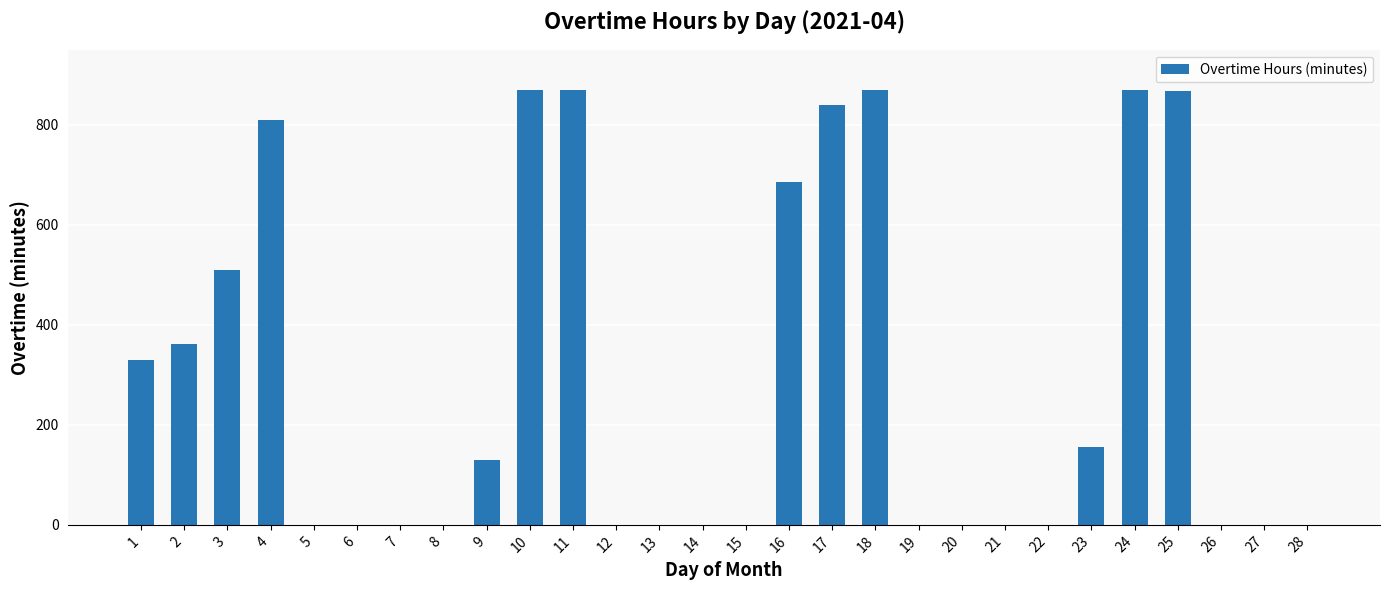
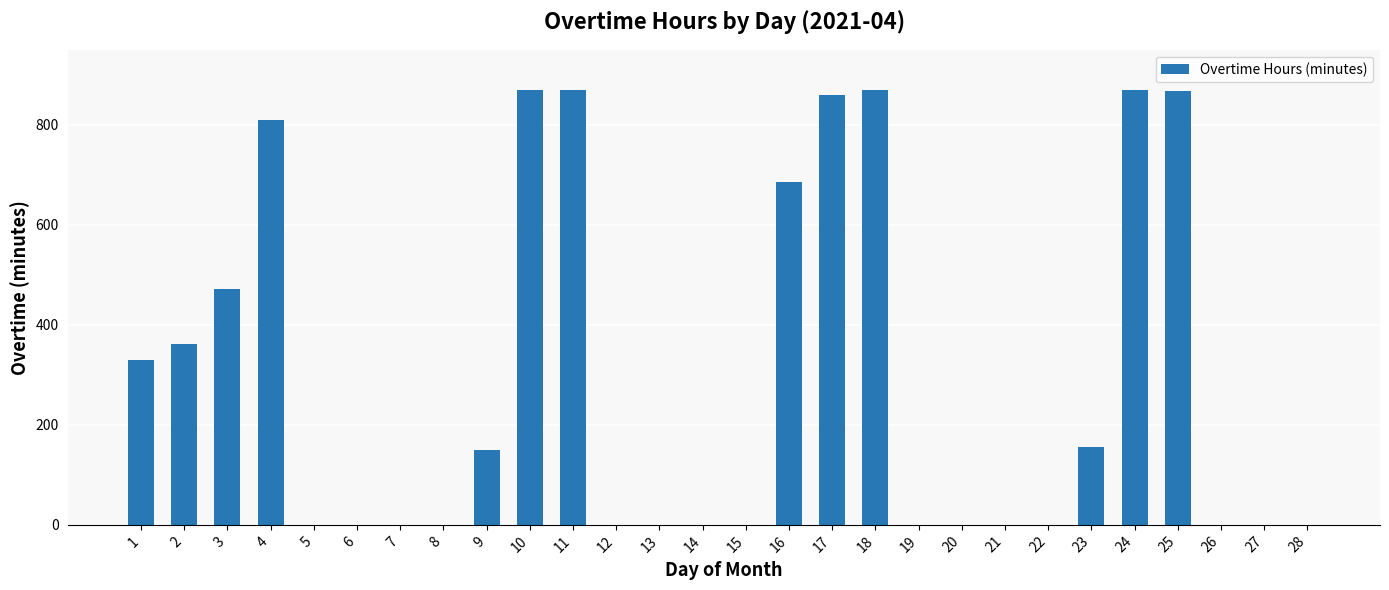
3: 510 -> 470
9: 130 -> 150
17: 840 -> 860
